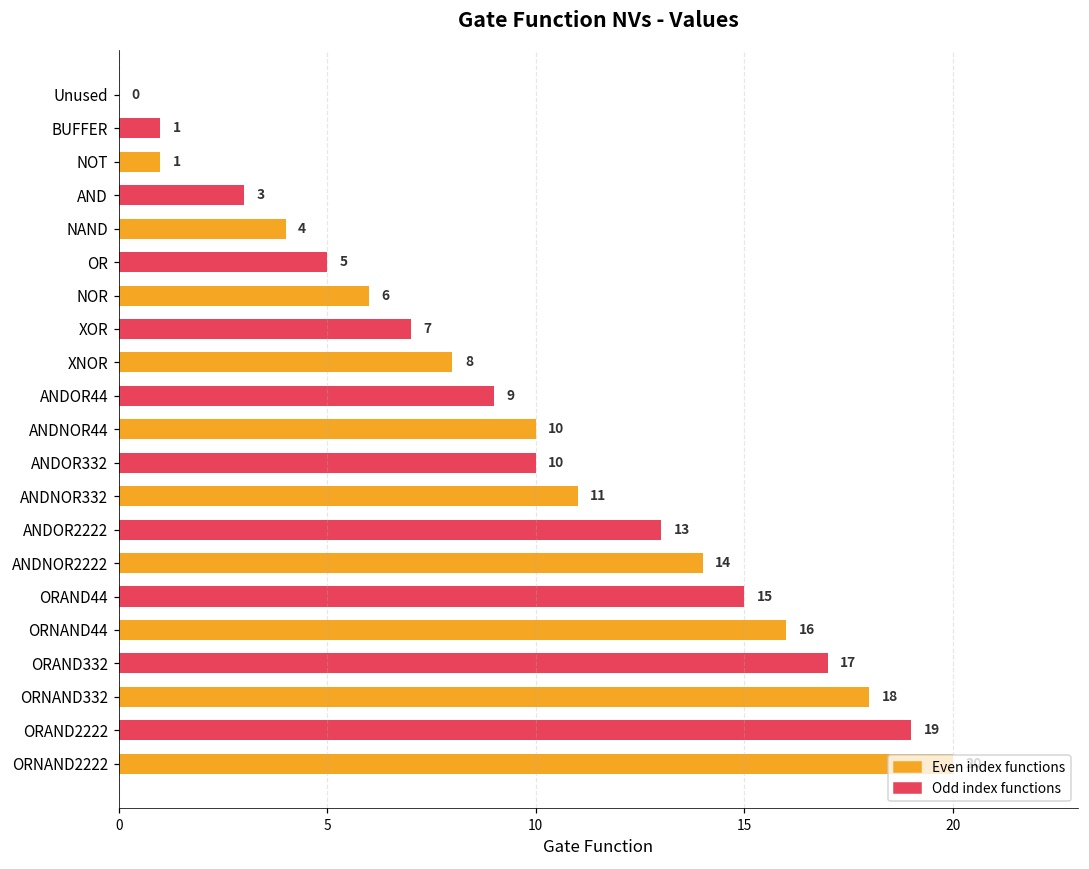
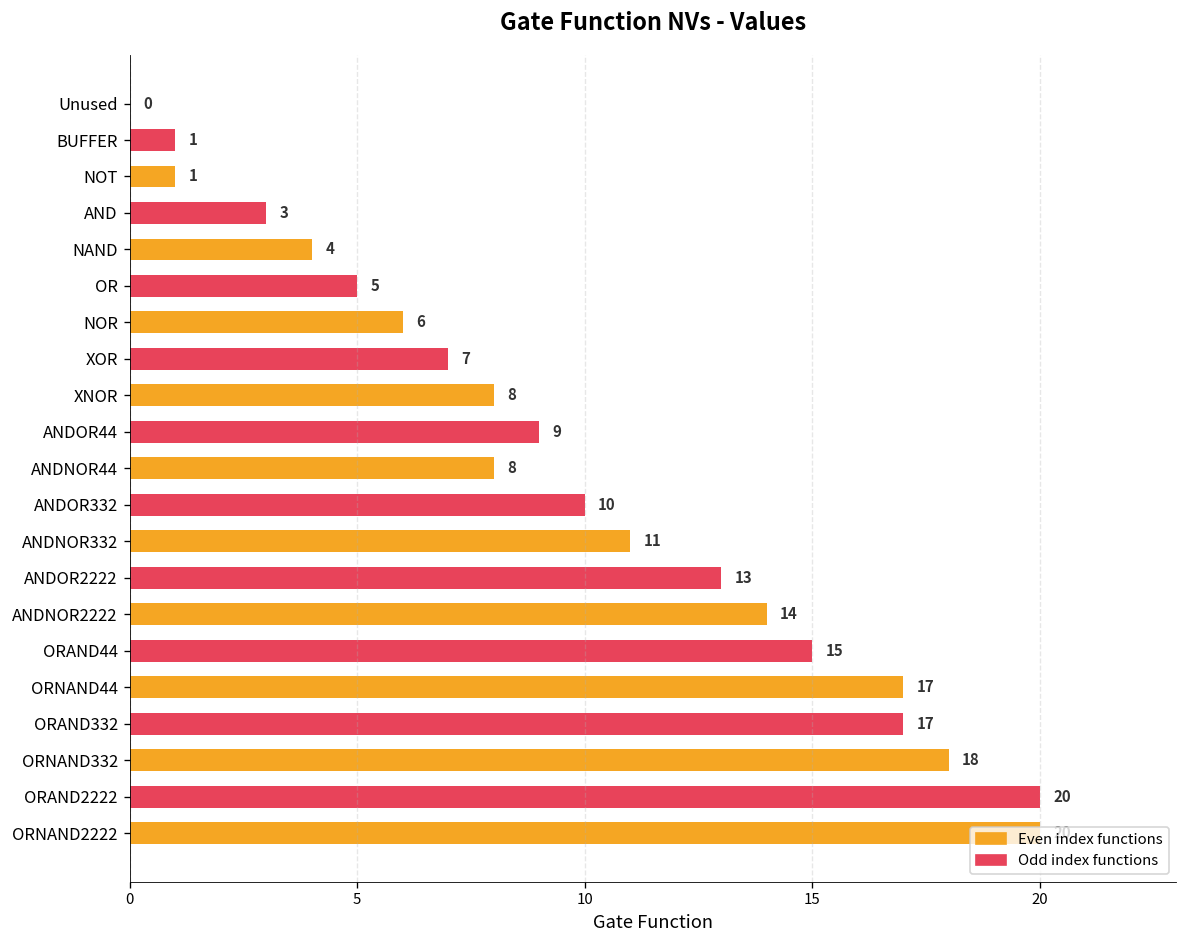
ANDNOR44: 10 -> 8
ORNAND44: 16 -> 17
ORAND2222: 19 -> 20
